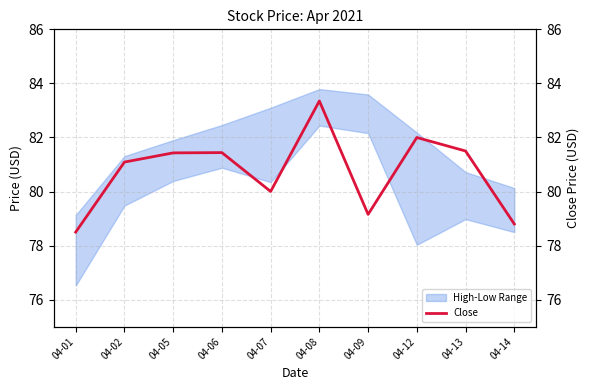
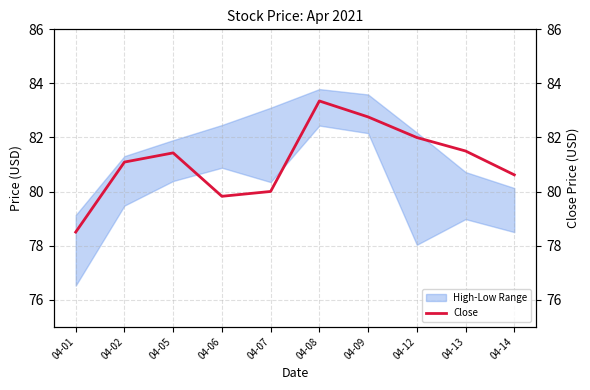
Close, 04-06: 81.4 -> 79.8
Close, 04-09: 79.2 -> 82.8
Close, 04-14: 78.8 -> 80.6
